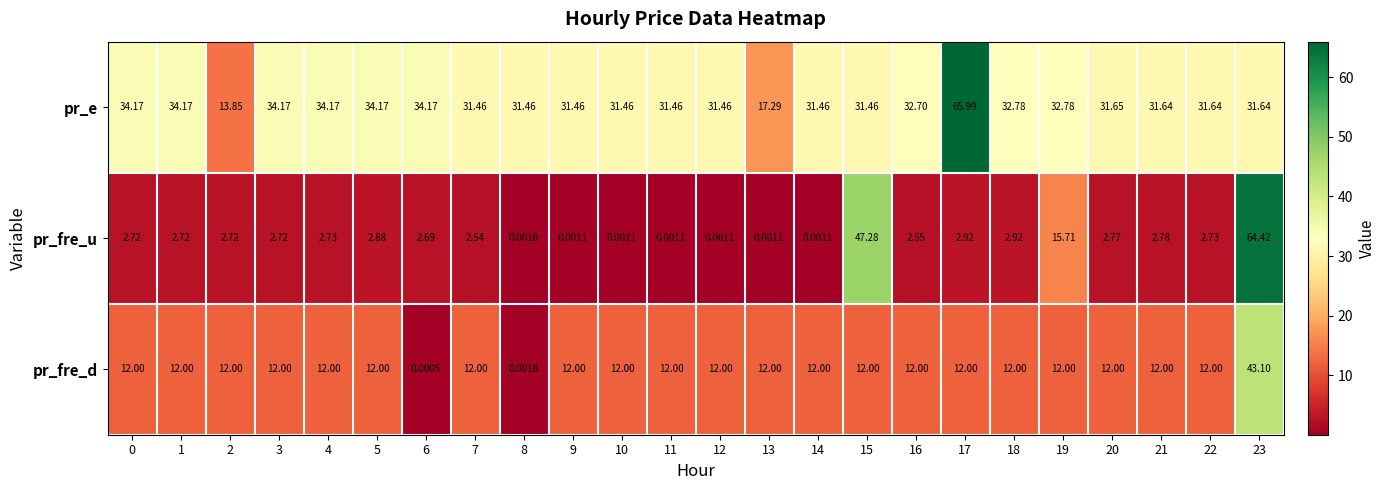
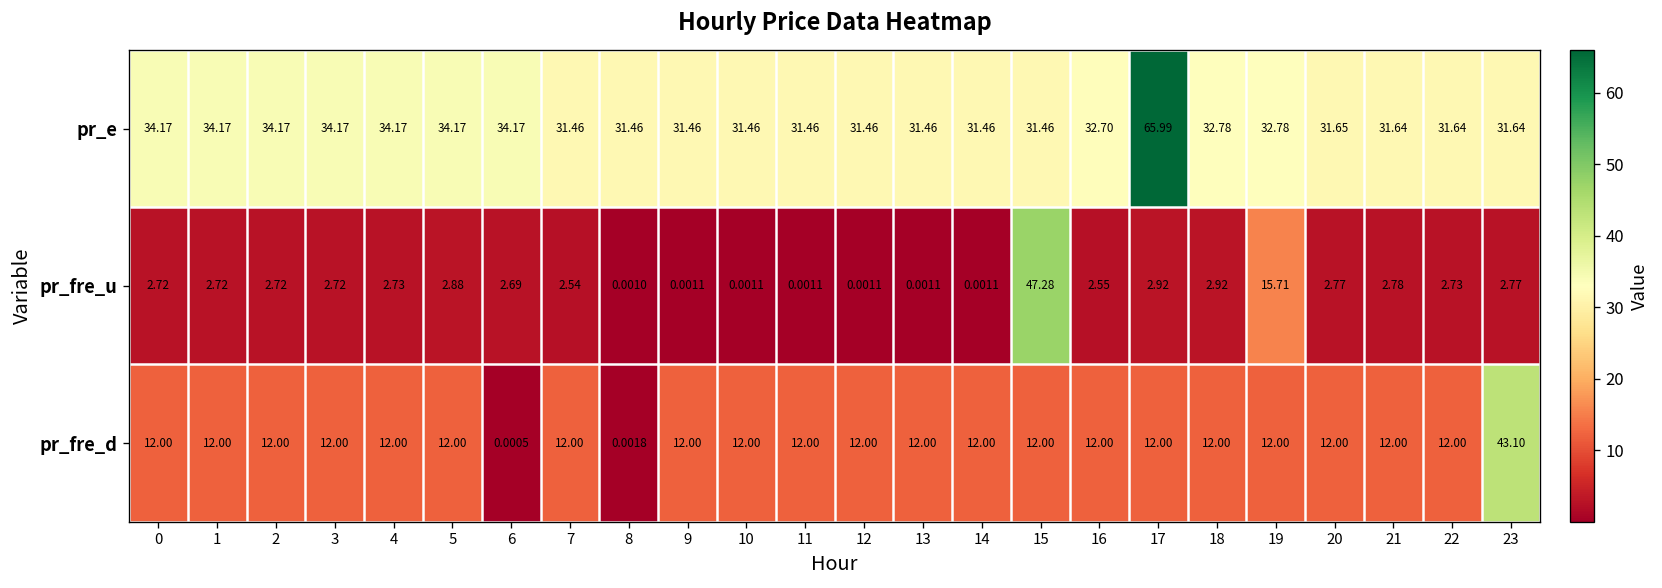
pr_e, 2: 13.85 -> 34.17
pr_e, 13: 17.29 -> 31.46
pr_fre_u, 23: 64.42 -> 2.77
